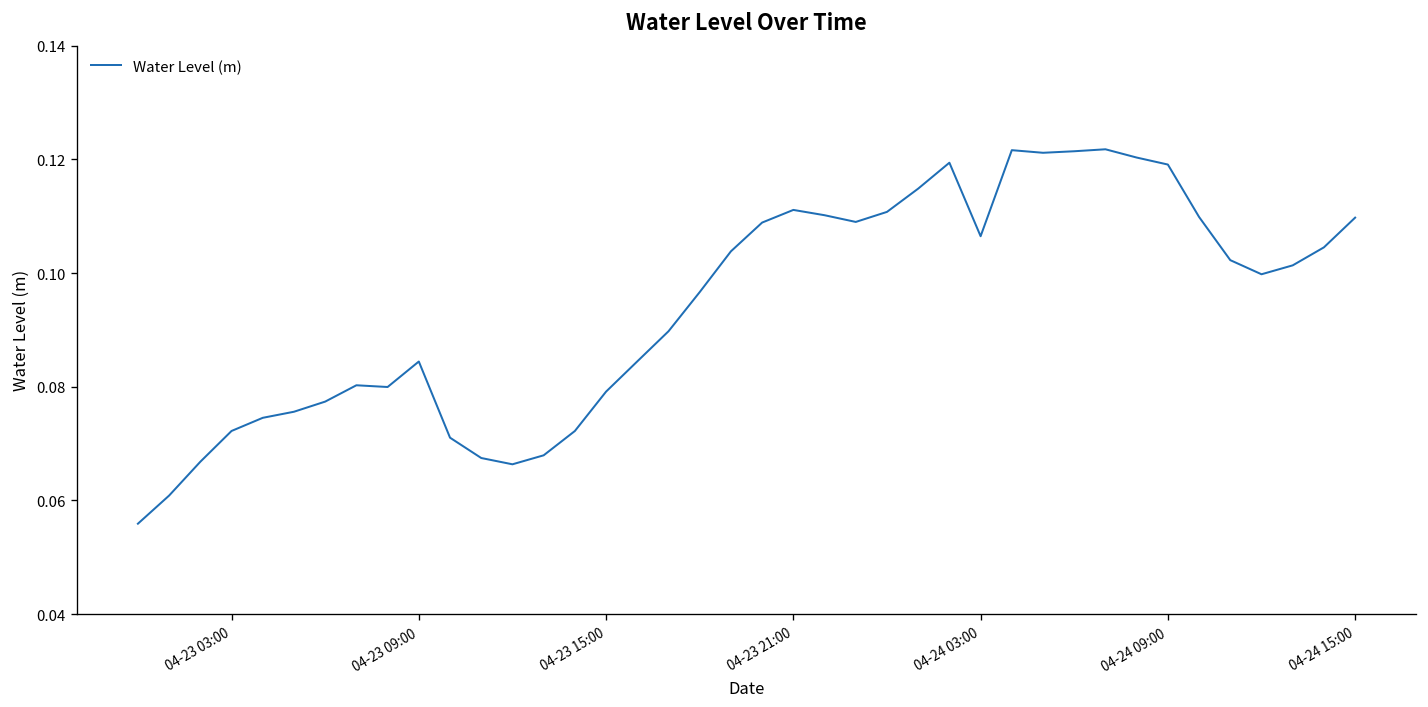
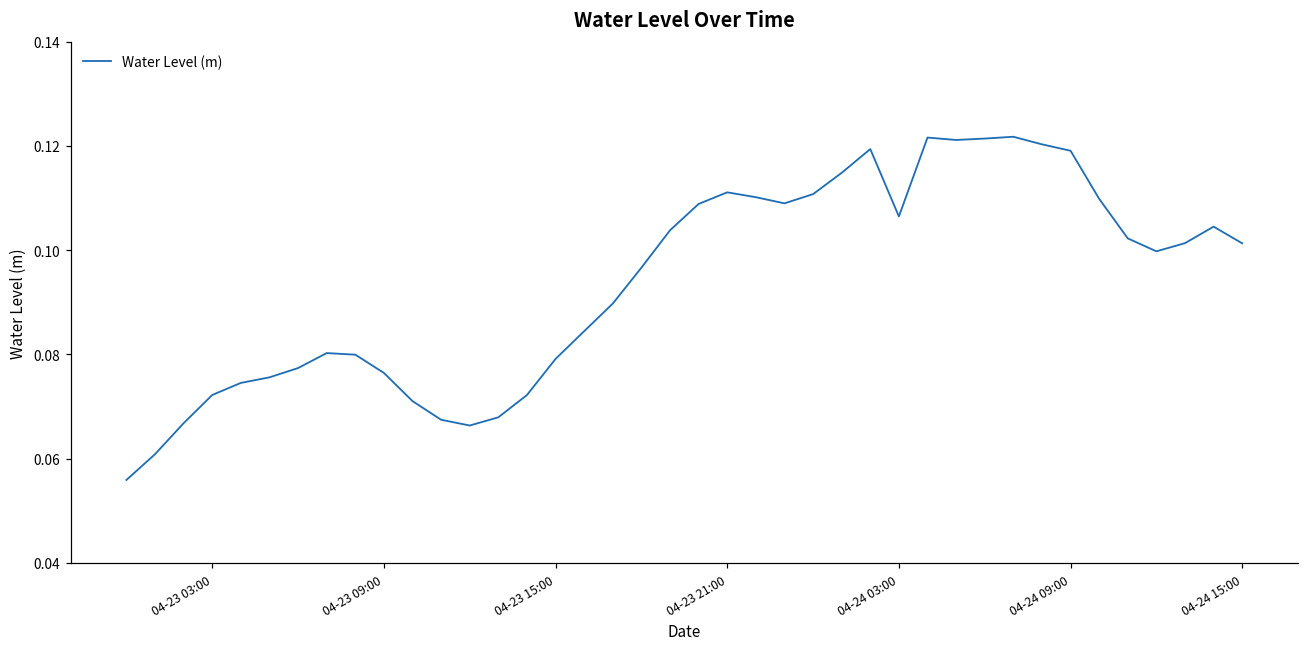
04-23 09:00: 0.084 -> 0.076
04-24 15:00: 0.110 -> 0.101
